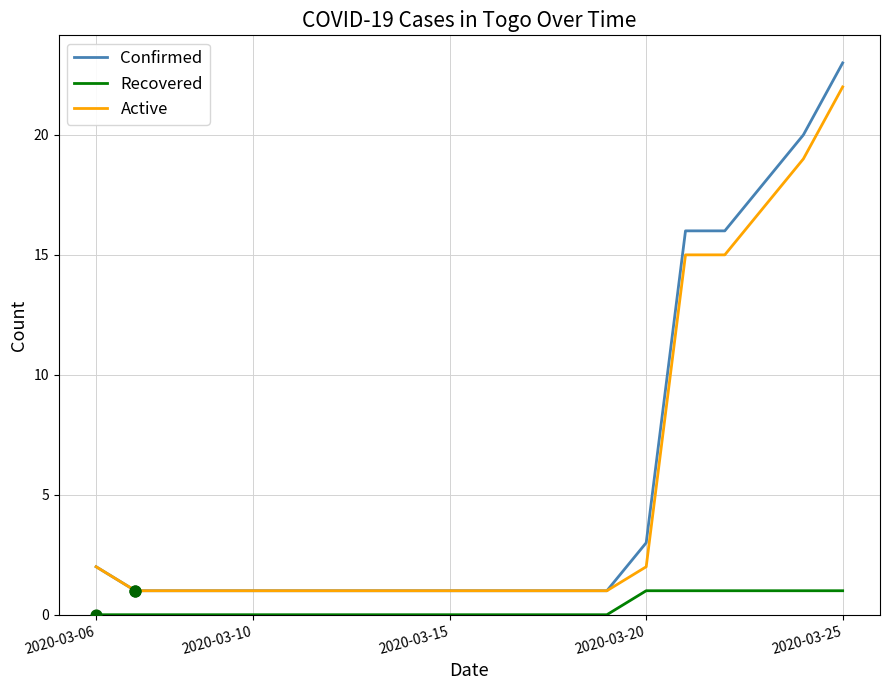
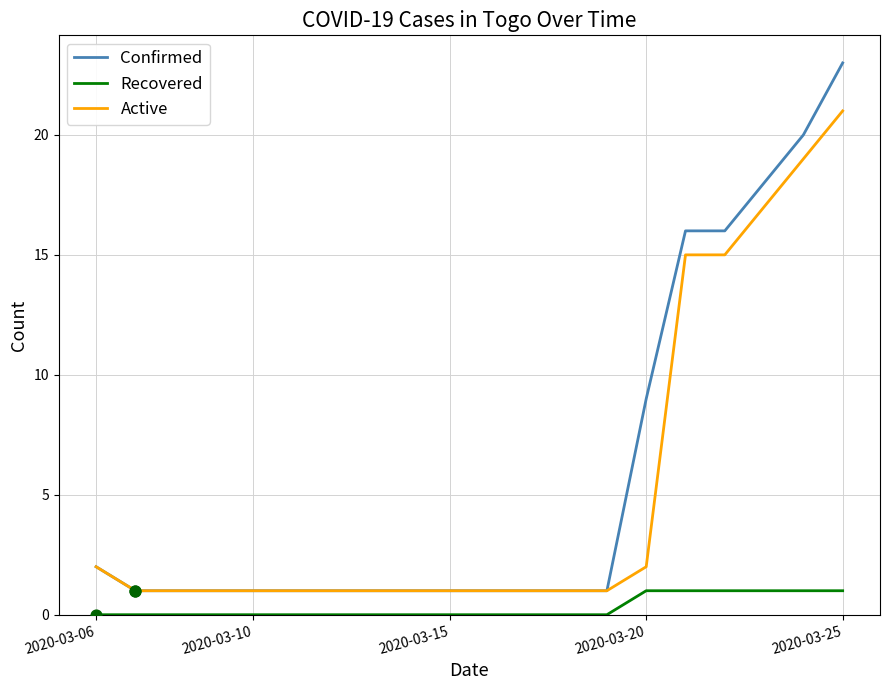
Confirmed, 2020-03-20: 3 -> 9
Active, 2020-03-25: 22 -> 21
